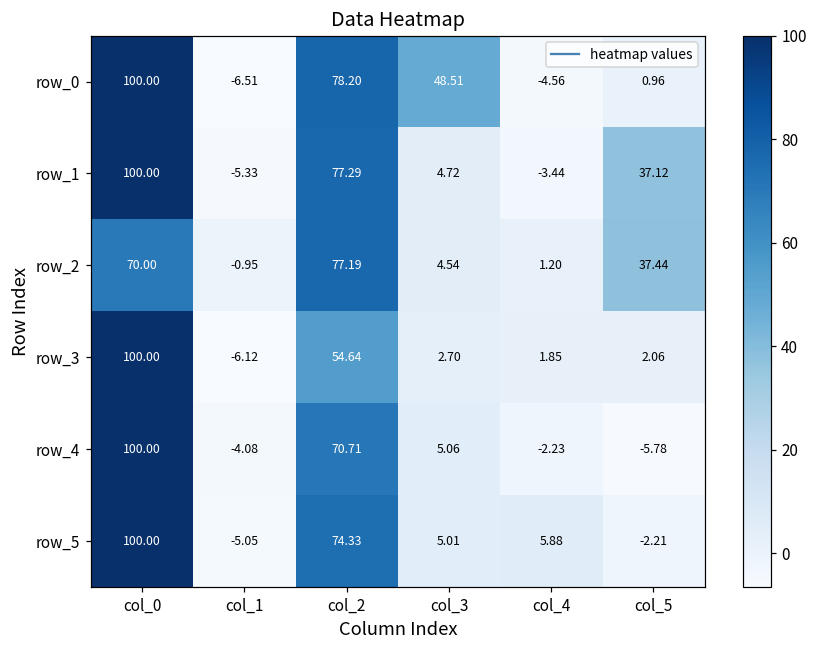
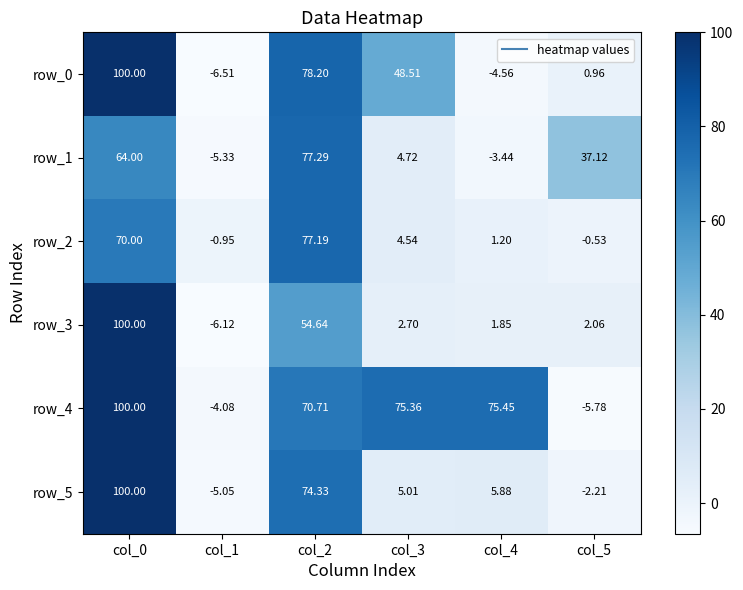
row_1, col_0: 100.00 -> 64.00
row_2, col_5: 37.44 -> -0.53
row_4, col_3: 5.06 -> 75.36
row_4, col_4: -2.23 -> 75.45
